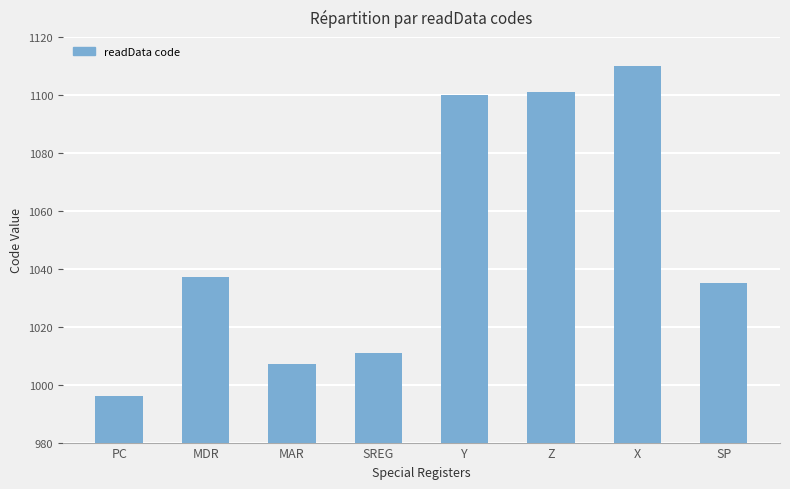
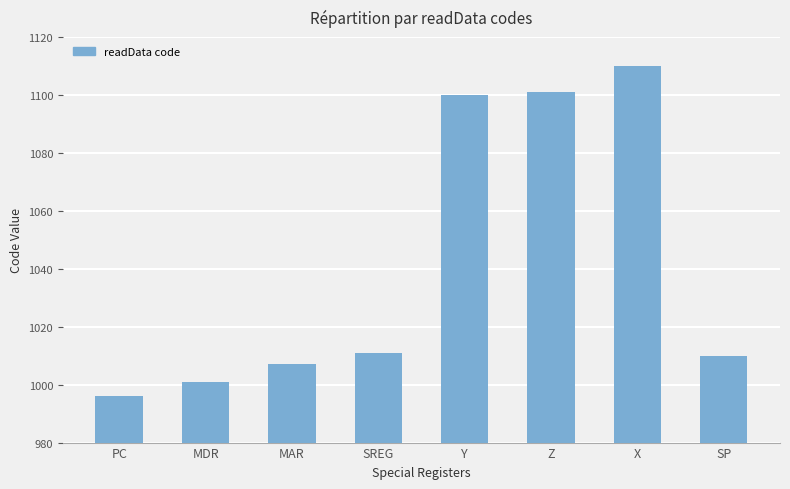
MDR: 1037 -> 1001
SP: 1035 -> 1010
